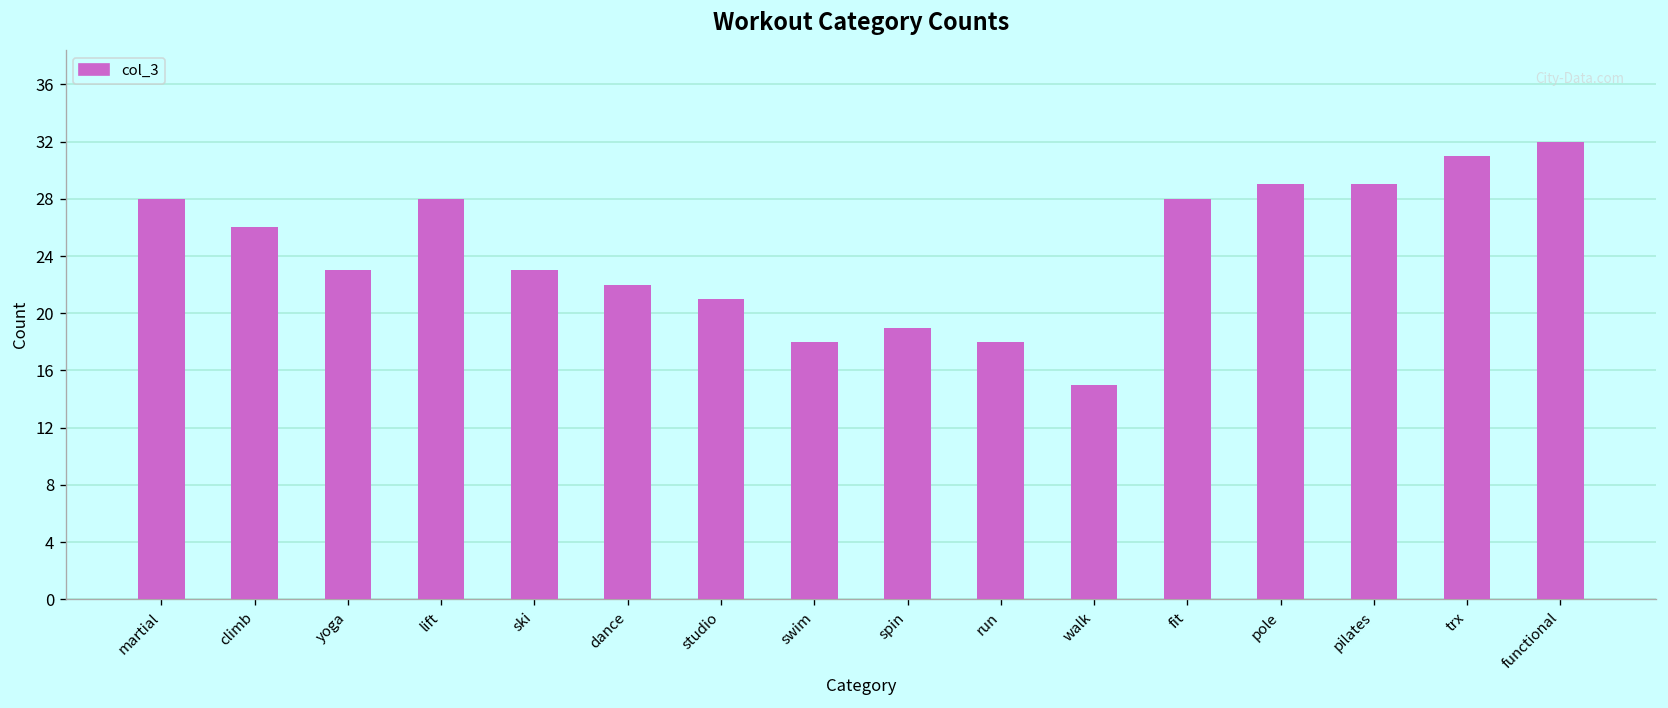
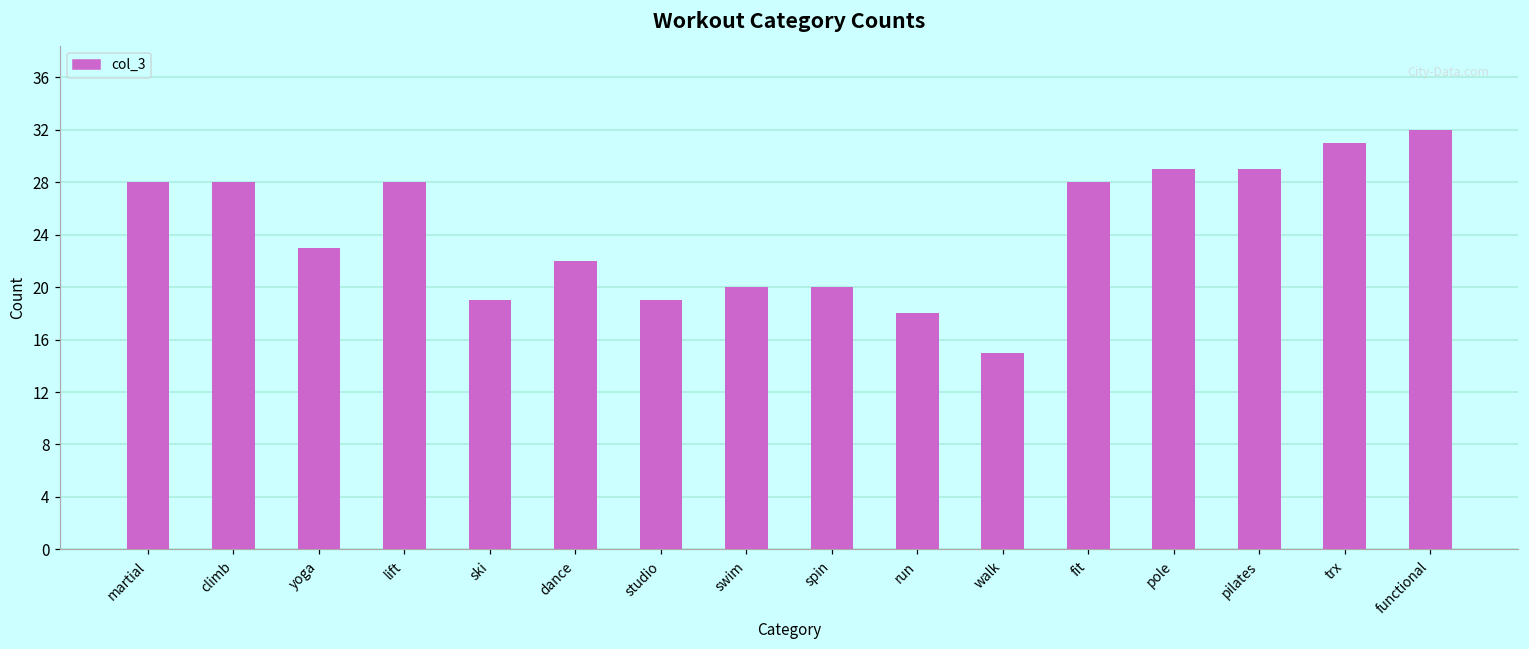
climb: 26 -> 28
ski: 23 -> 19
studio: 21 -> 19
swim: 18 -> 20
spin: 19 -> 20
